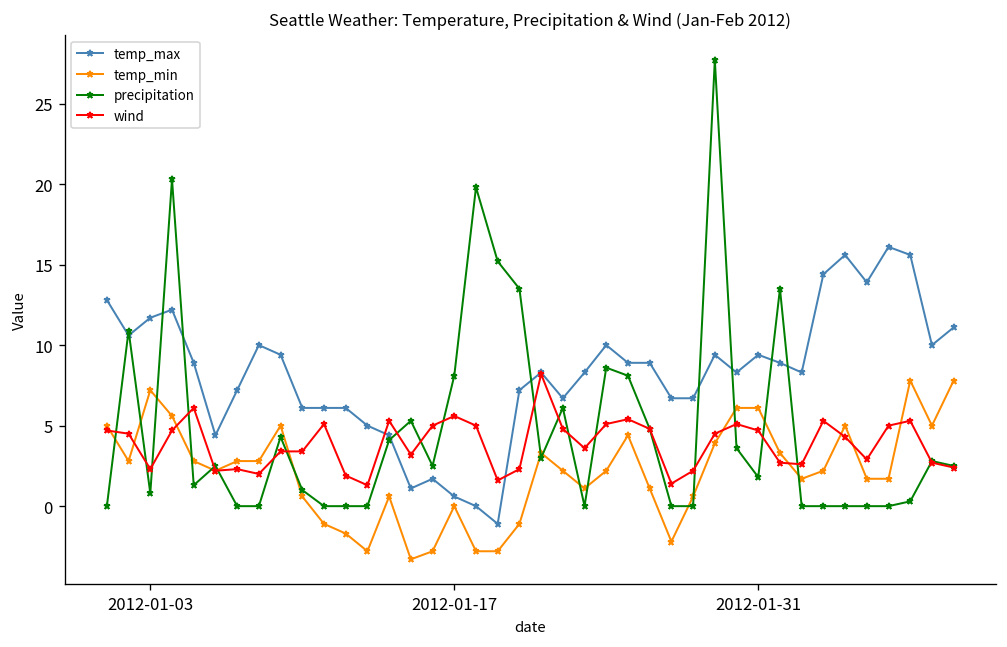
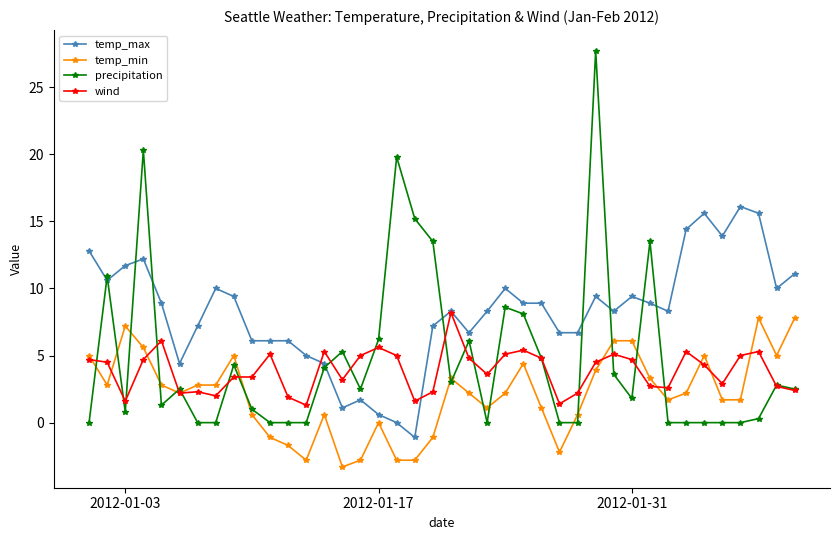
wind, 2012-01-03: 2.3 -> 1.6
precipitation, 2012-01-17: 8.1 -> 6.2
